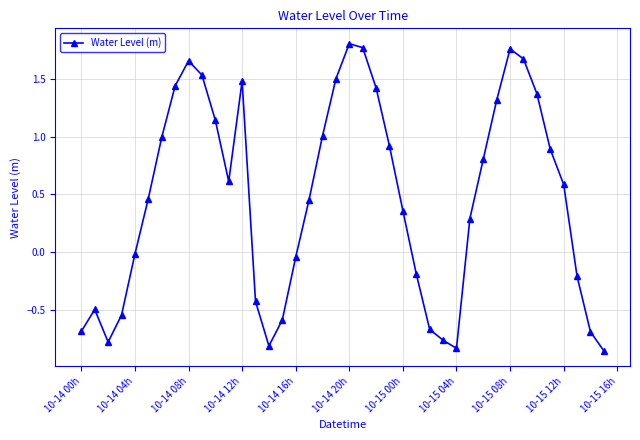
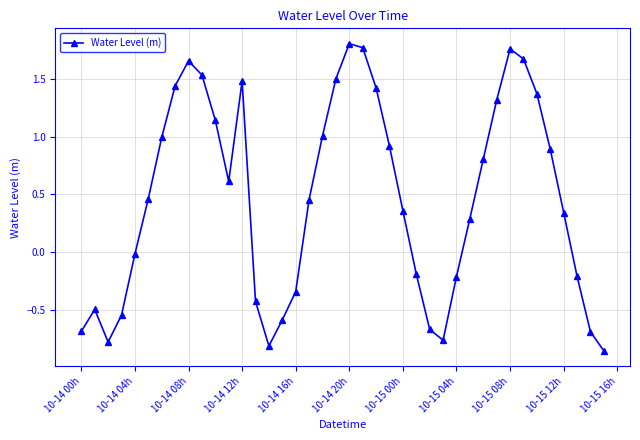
10-14 16h: -0.04 -> -0.34
10-15 04h: -0.83 -> -0.21
10-15 12h: 0.59 -> 0.34
